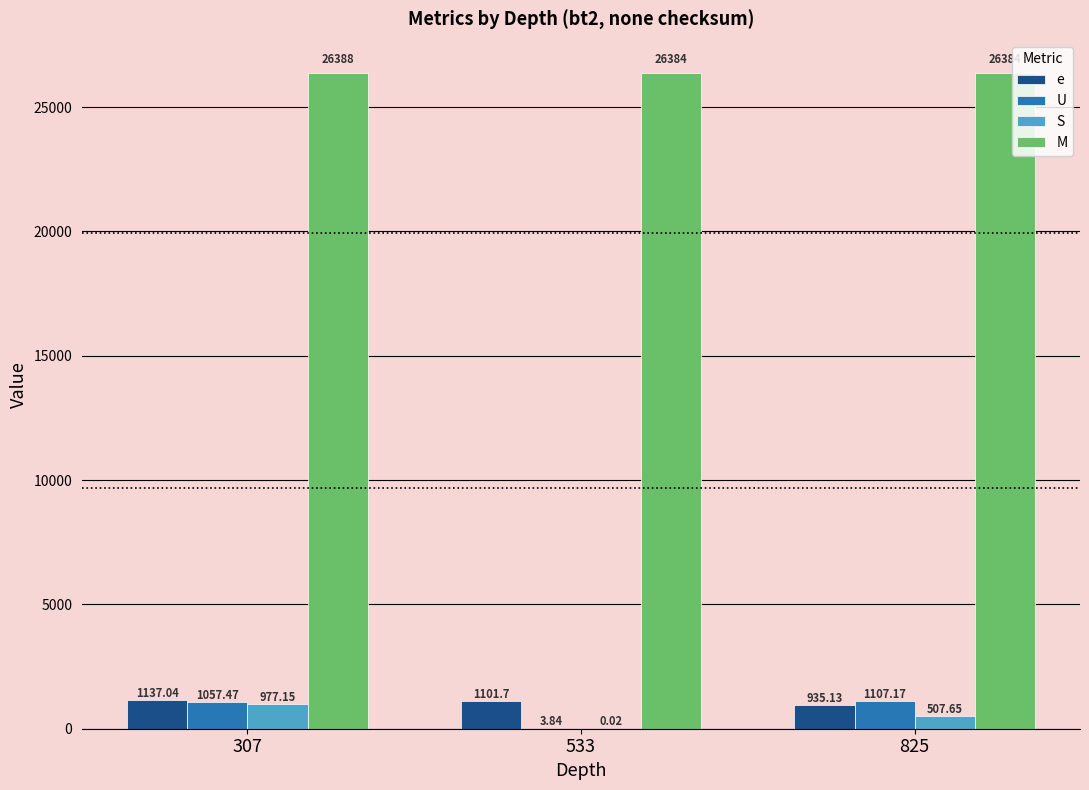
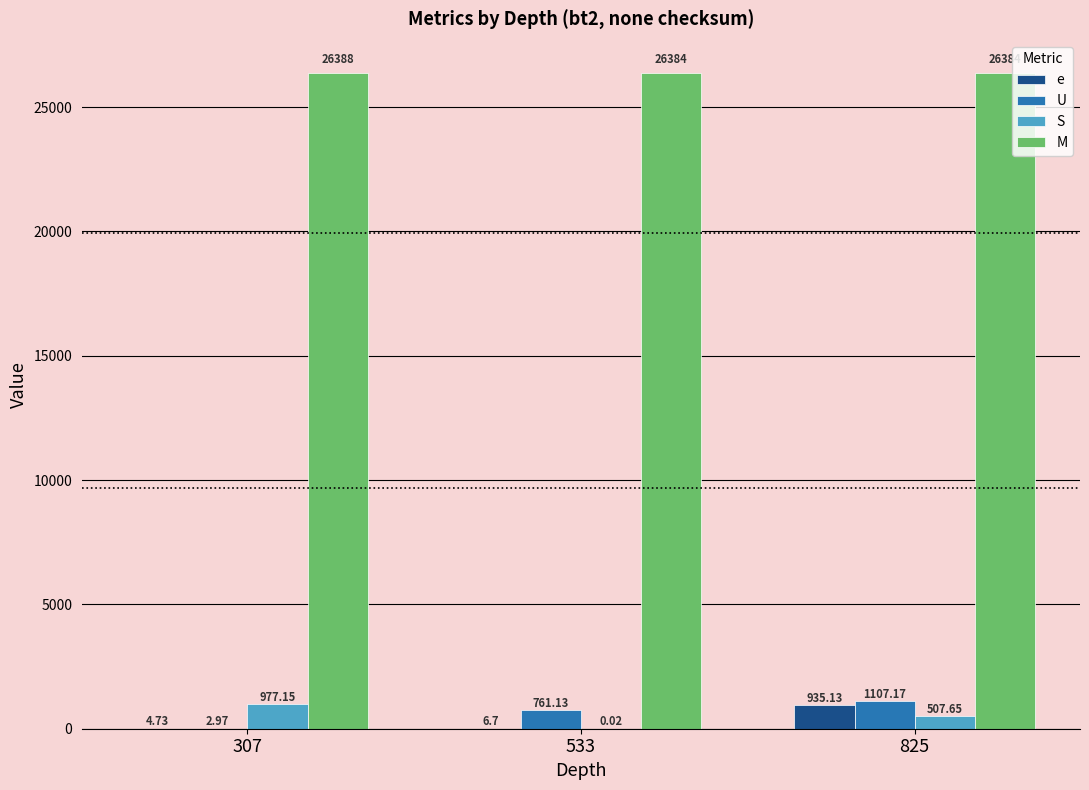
e, 307: 1137.04 -> 4.73
U, 307: 1057.47 -> 2.97
e, 533: 1101.7 -> 6.7
U, 533: 3.84 -> 761.13
